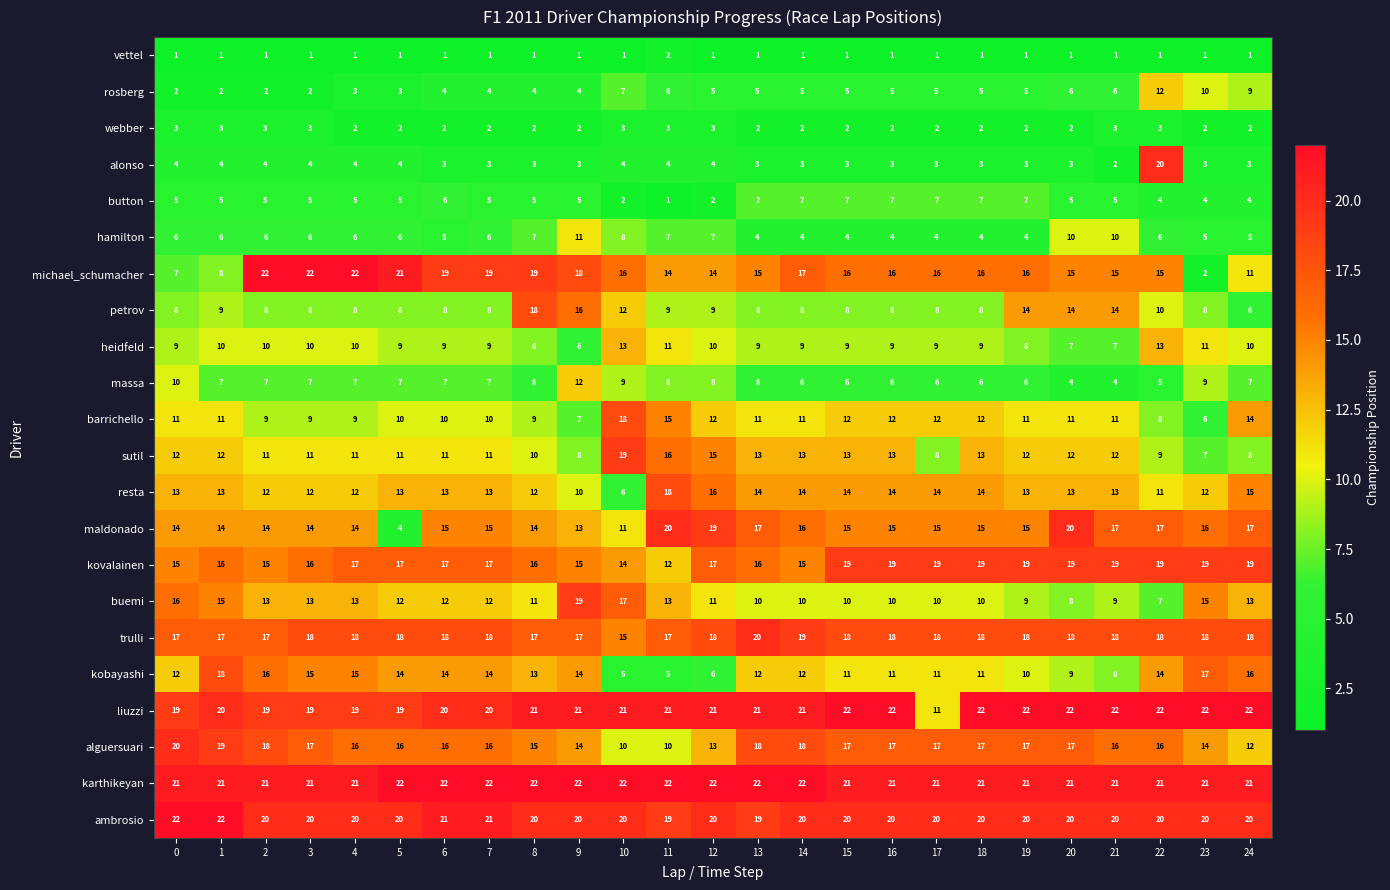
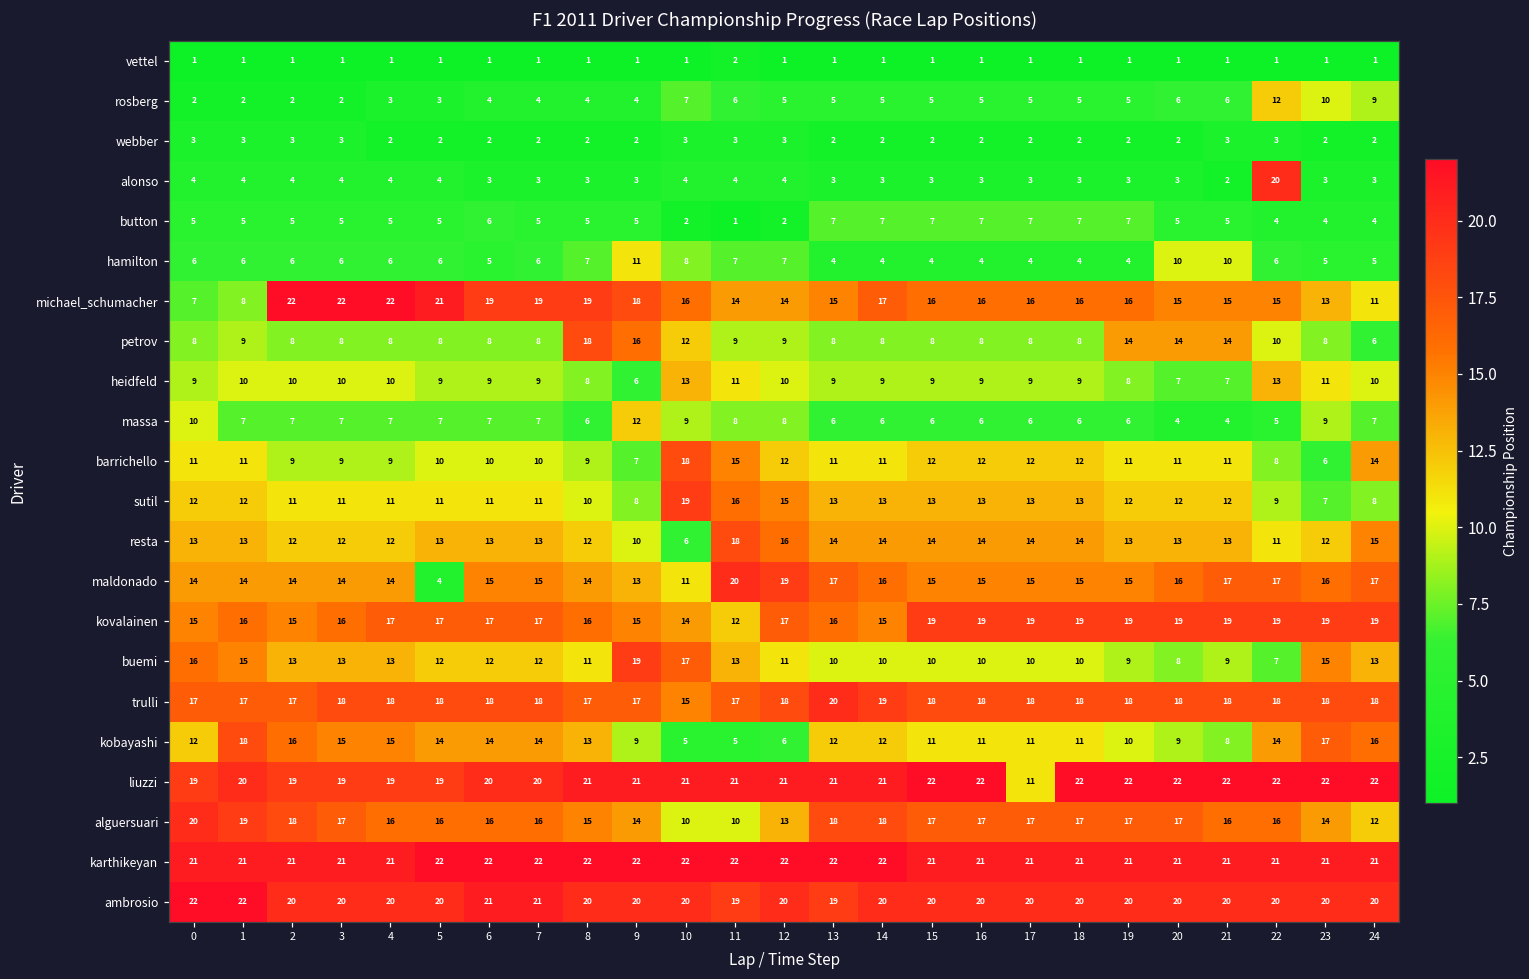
michael_schumacher, 23: 2 -> 13
sutil, 17: 8 -> 13
maldonado, 20: 20 -> 16
kobayashi, 9: 14 -> 9
